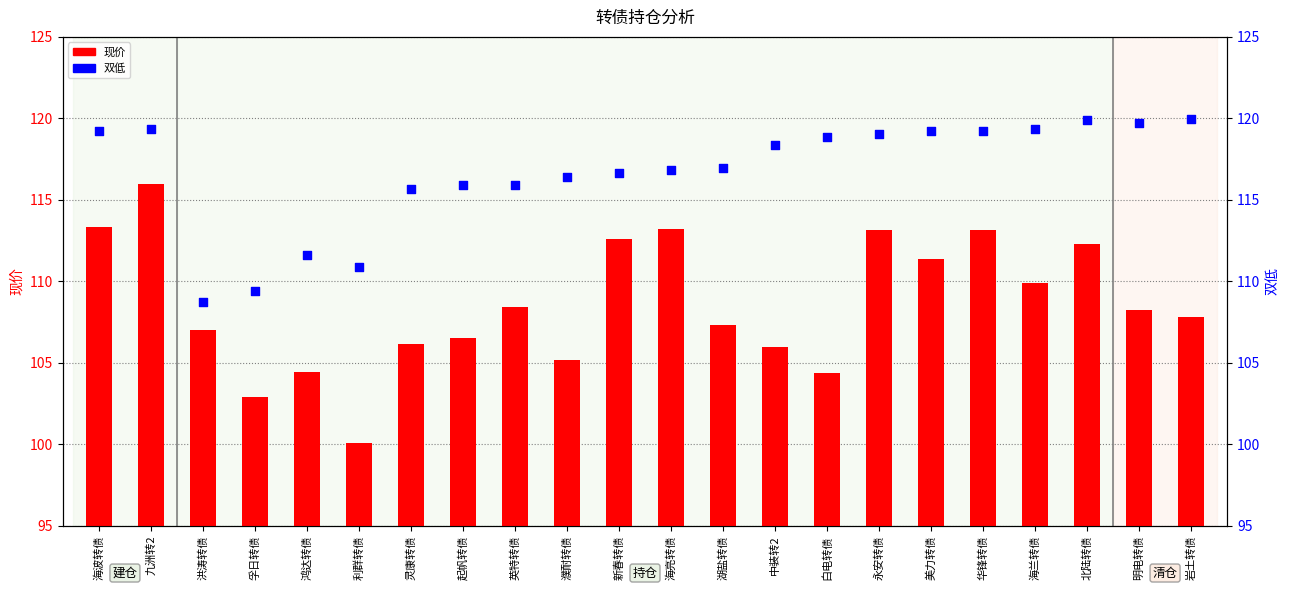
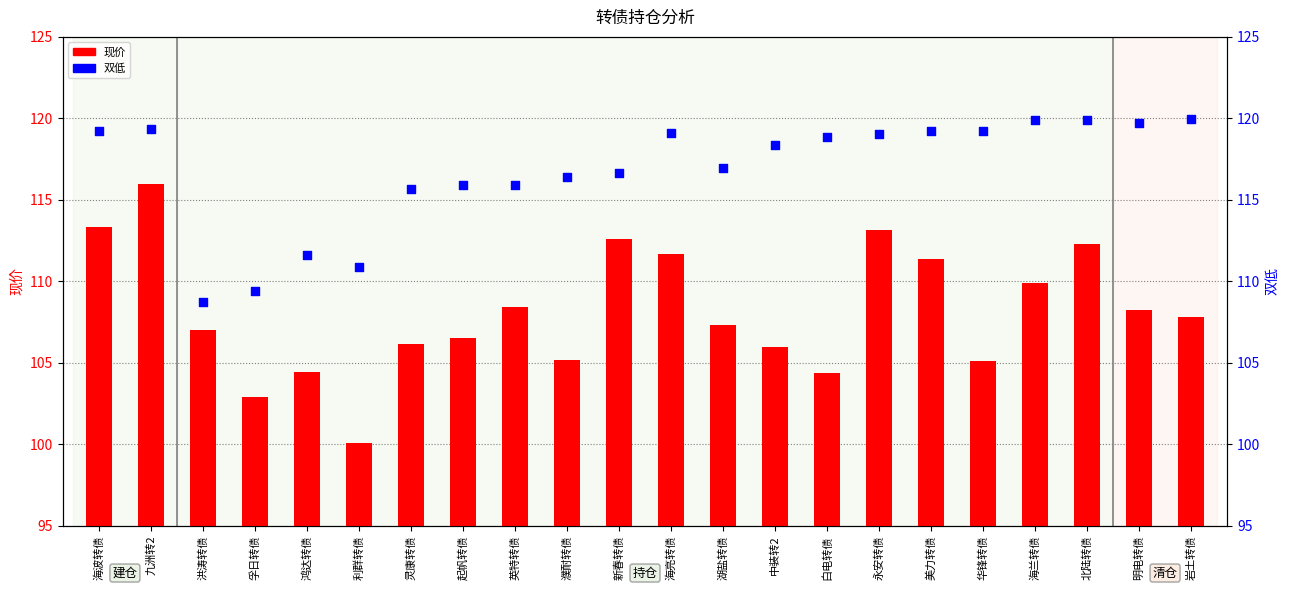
现价, 海亮转债: 113.2 -> 111.7
现价, 华锋转债: 113.2 -> 105.1
双低, 海亮转债: 116.8 -> 119.1
双低, 海兰转债: 119.3 -> 119.9
